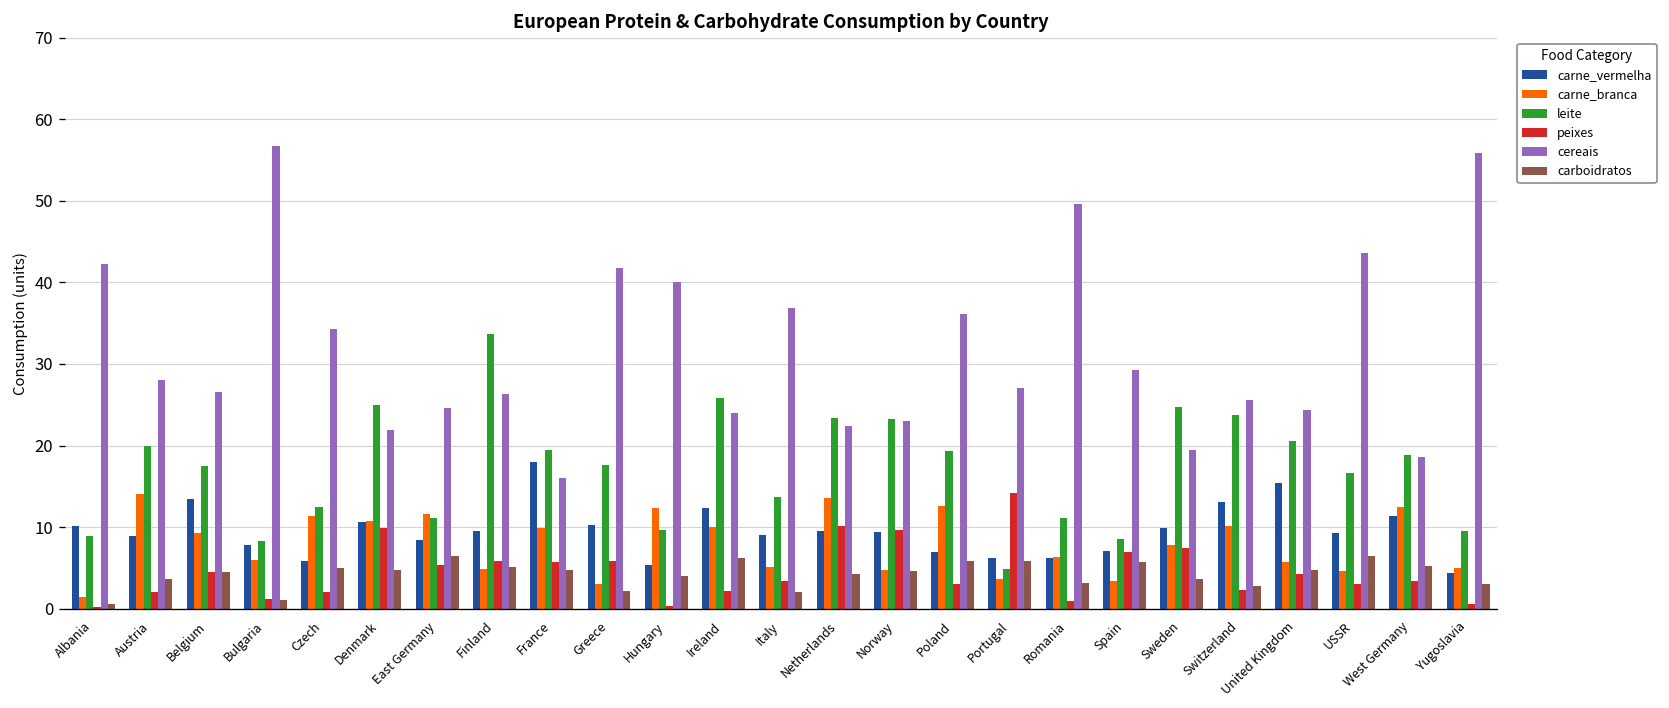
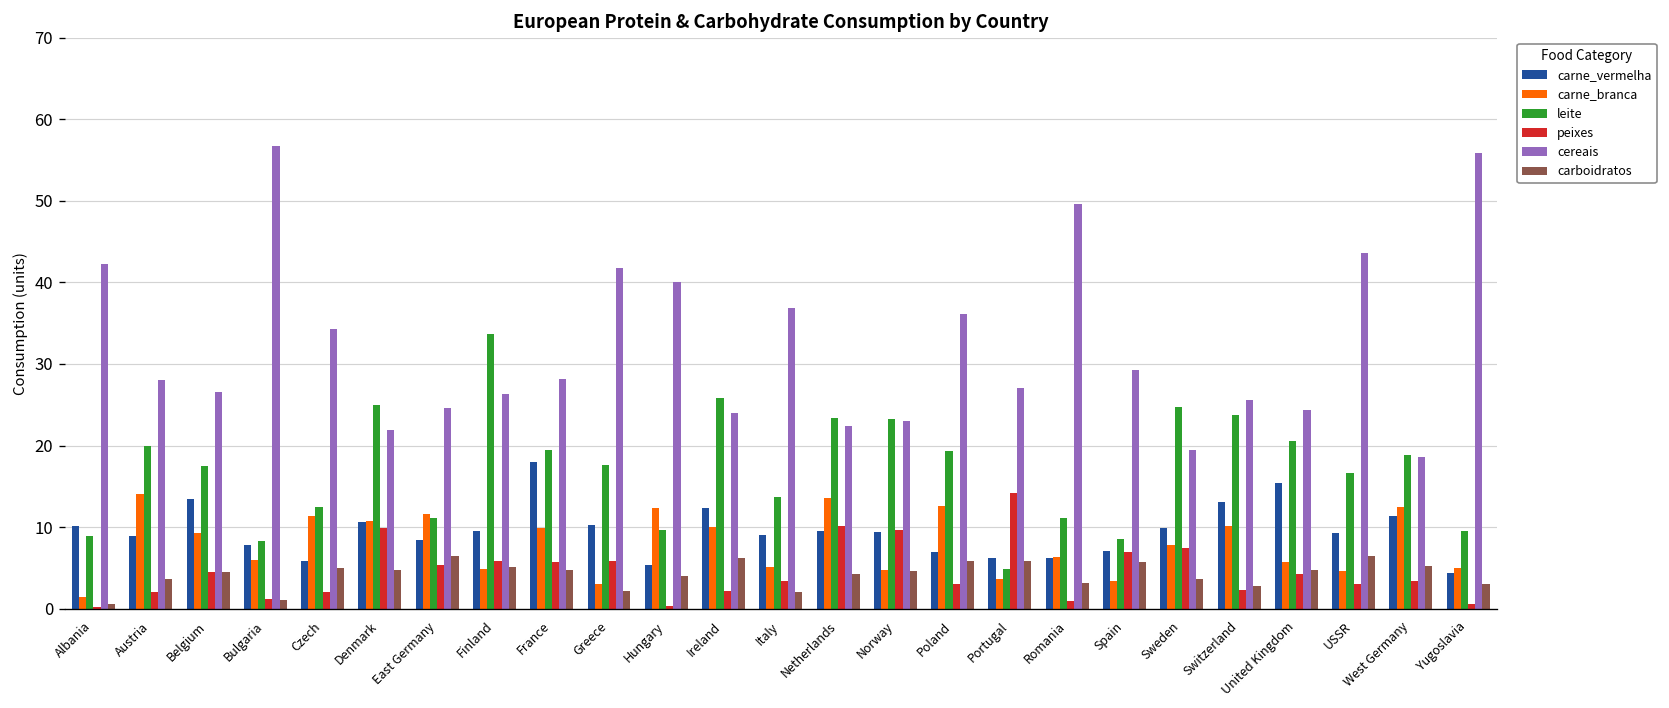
cereais, France: 16 -> 28
